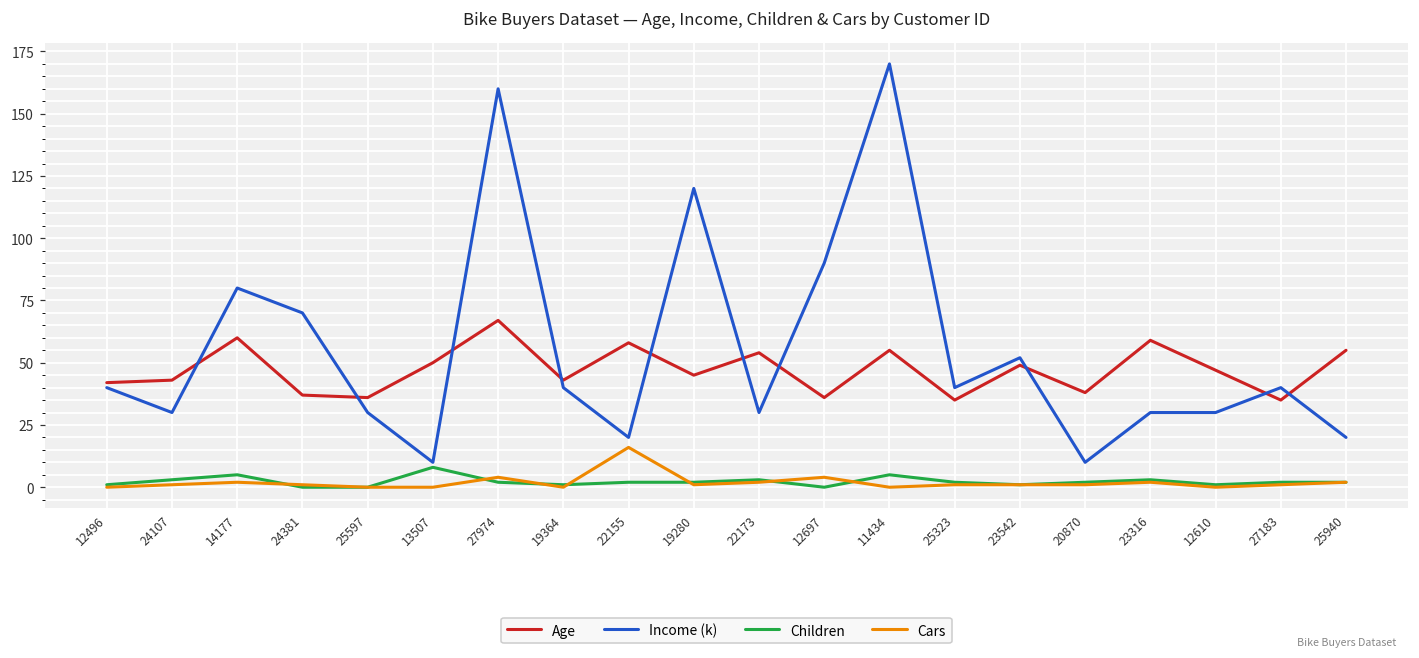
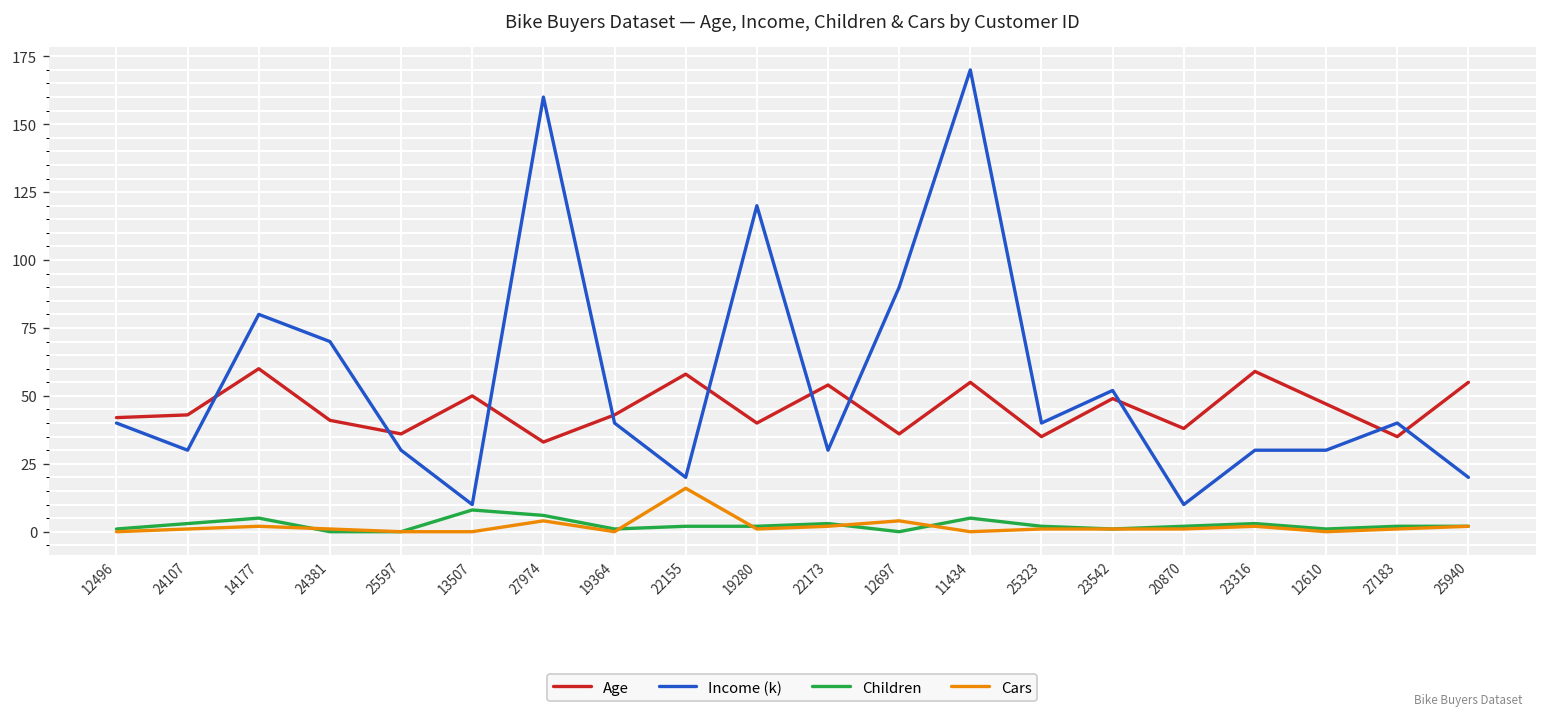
Age, 24381: 37 -> 41
Age, 27974: 67 -> 33
Children, 27974: 2 -> 6
Age, 19280: 45 -> 40
